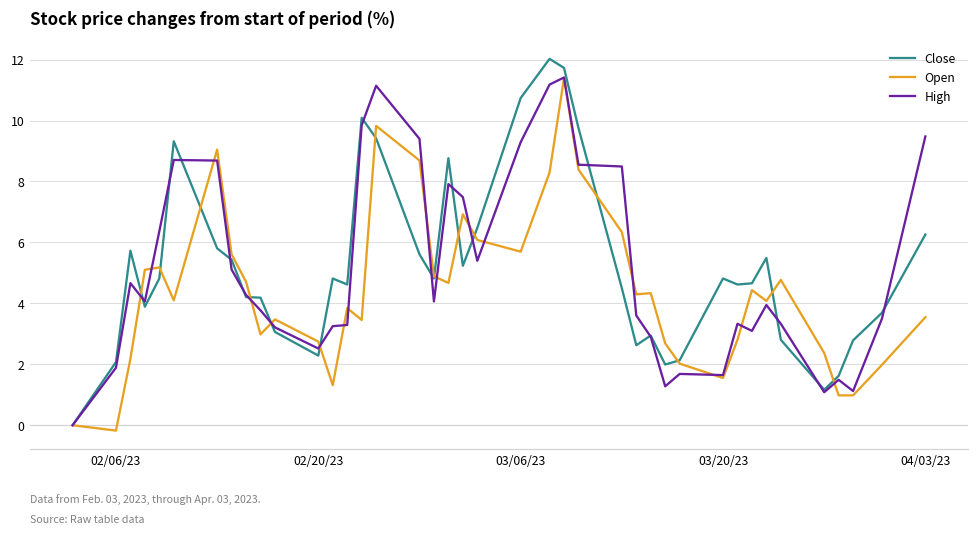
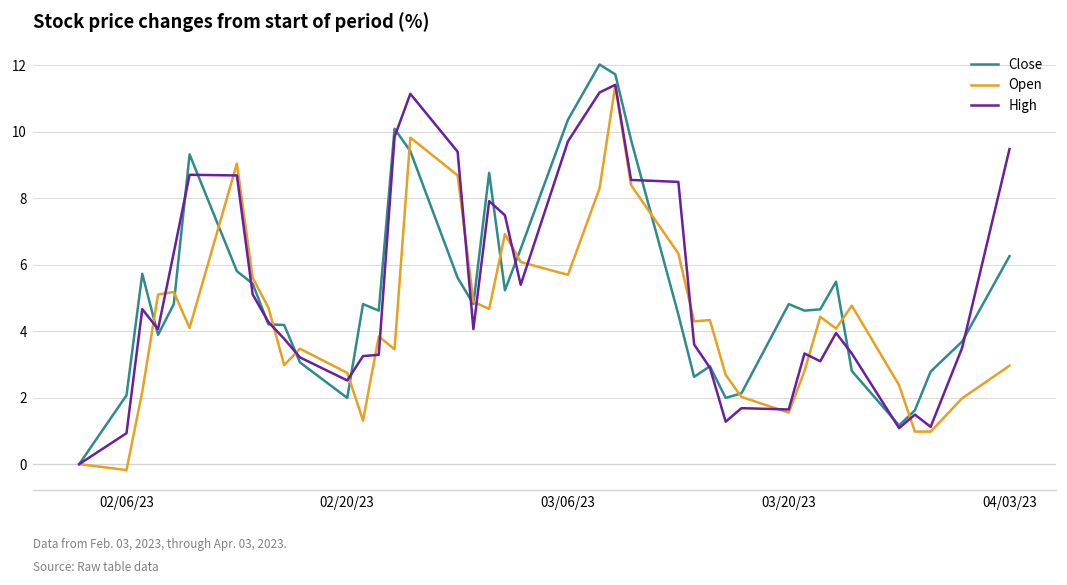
High, 02/06/23: 1.9 -> 0.9
Close, 02/20/23: 2.3 -> 2.0
Close, 03/06/23: 10.7 -> 10.4
High, 03/06/23: 9.3 -> 9.7
Open, 04/03/23: 3.5 -> 3.0
